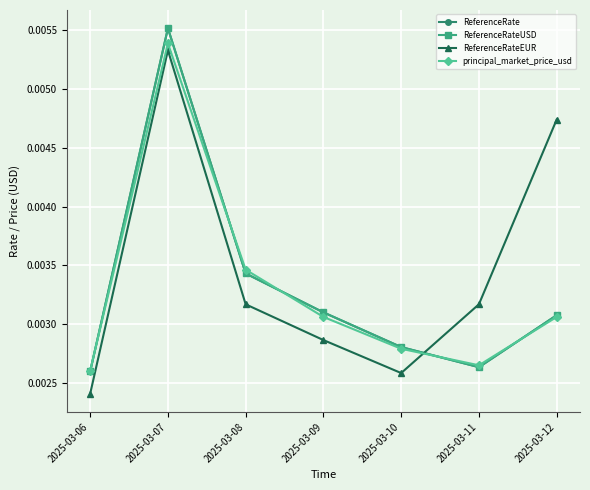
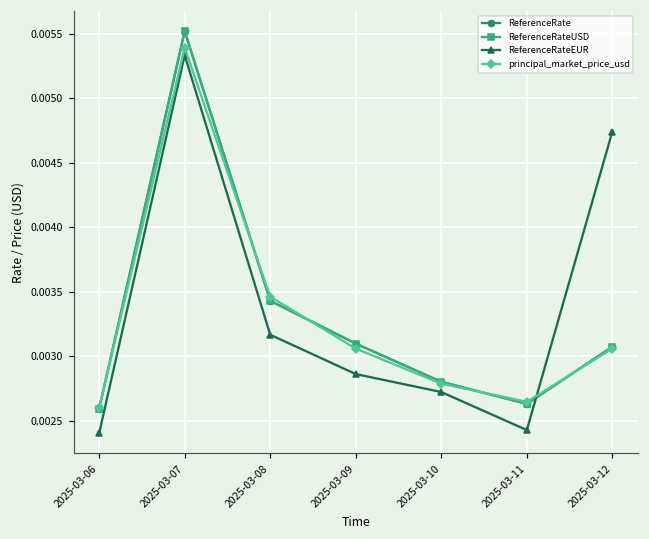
ReferenceRateEUR, 2025-03-10: 0.00258 -> 0.00272
ReferenceRateEUR, 2025-03-11: 0.00317 -> 0.00243
